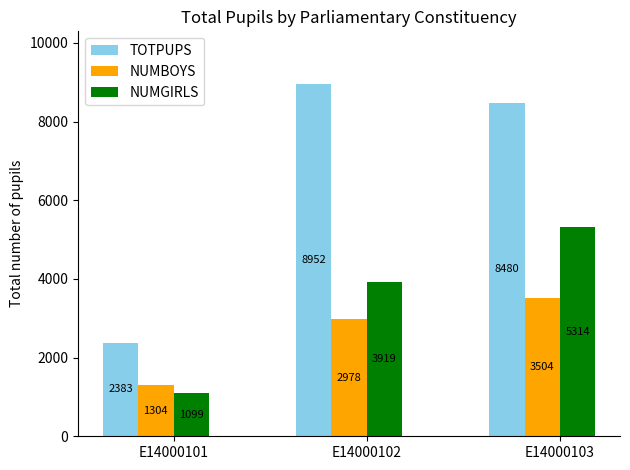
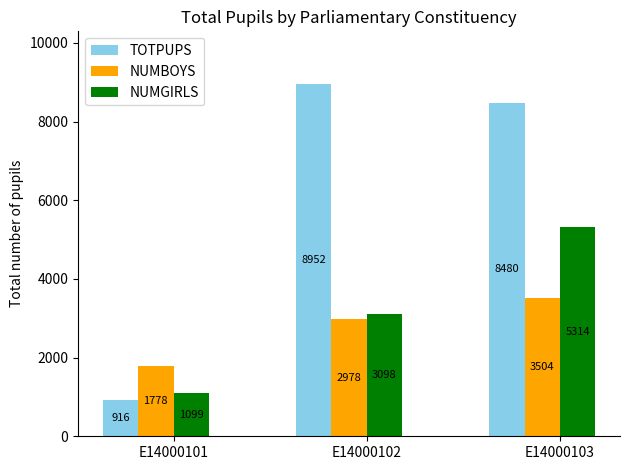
TOTPUPS, E14000101: 2383 -> 916
NUMBOYS, E14000101: 1304 -> 1778
NUMGIRLS, E14000102: 3919 -> 3098
